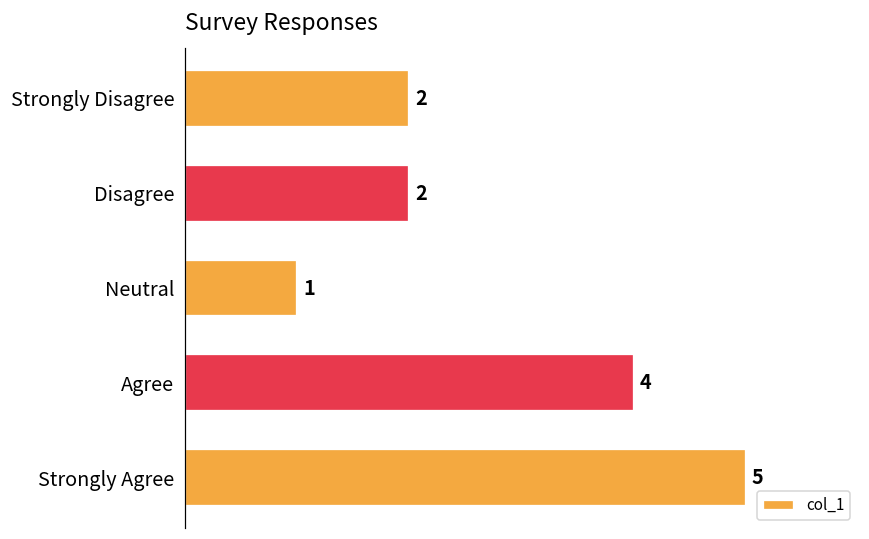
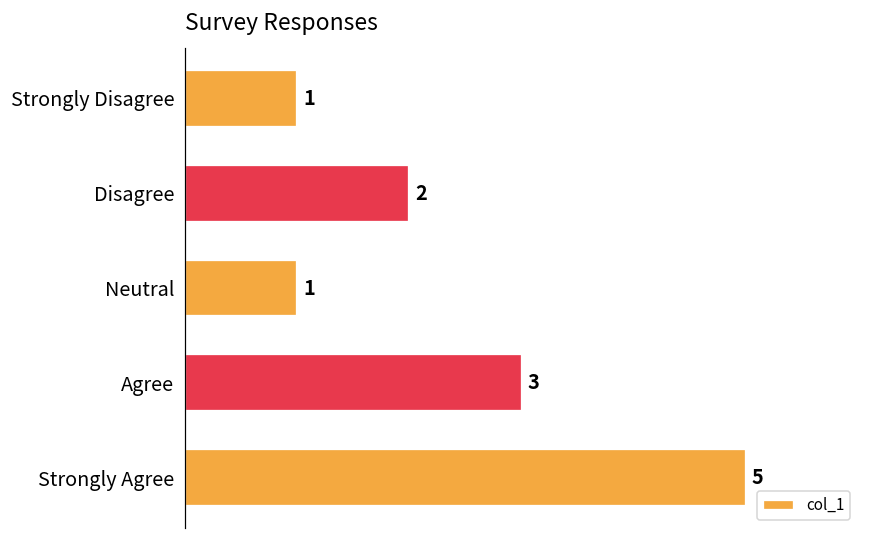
Strongly Disagree: 2 -> 1
Agree: 4 -> 3
